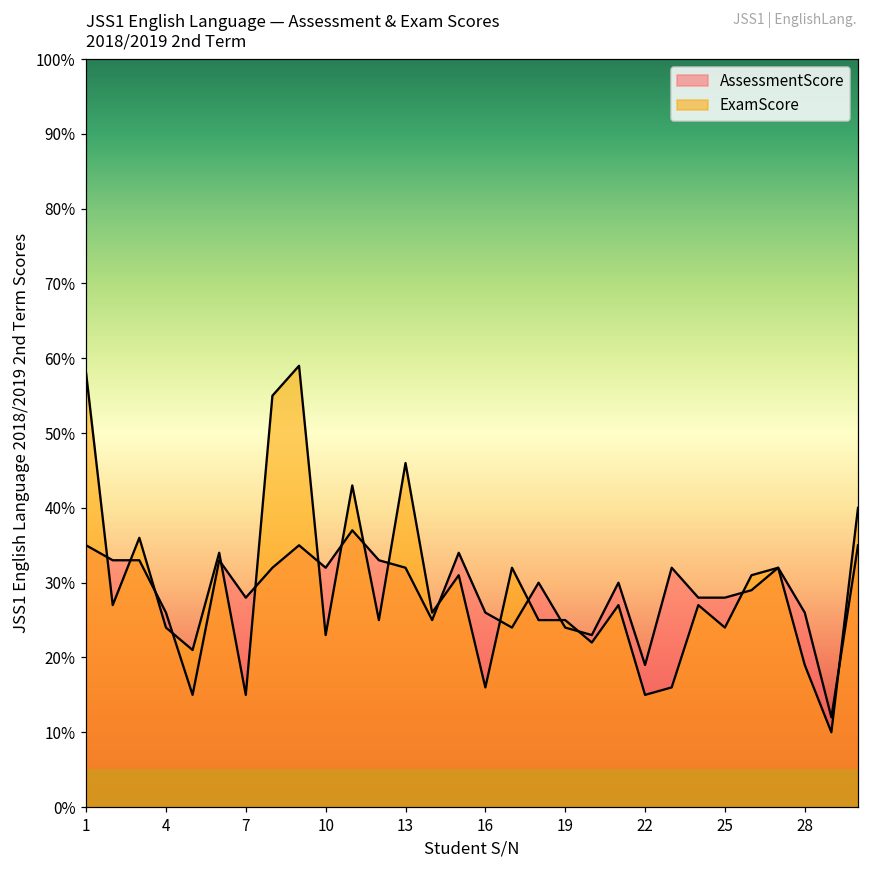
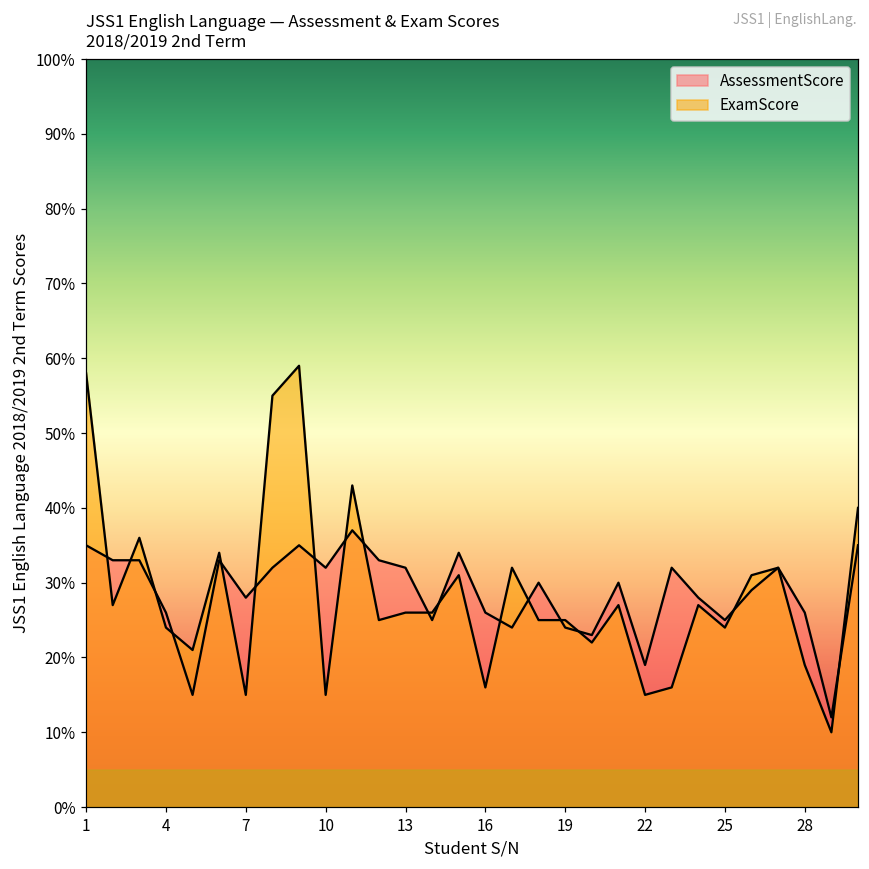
ExamScore, 10: 23% -> 15%
ExamScore, 13: 46% -> 26%
AssessmentScore, 25: 28% -> 25%
